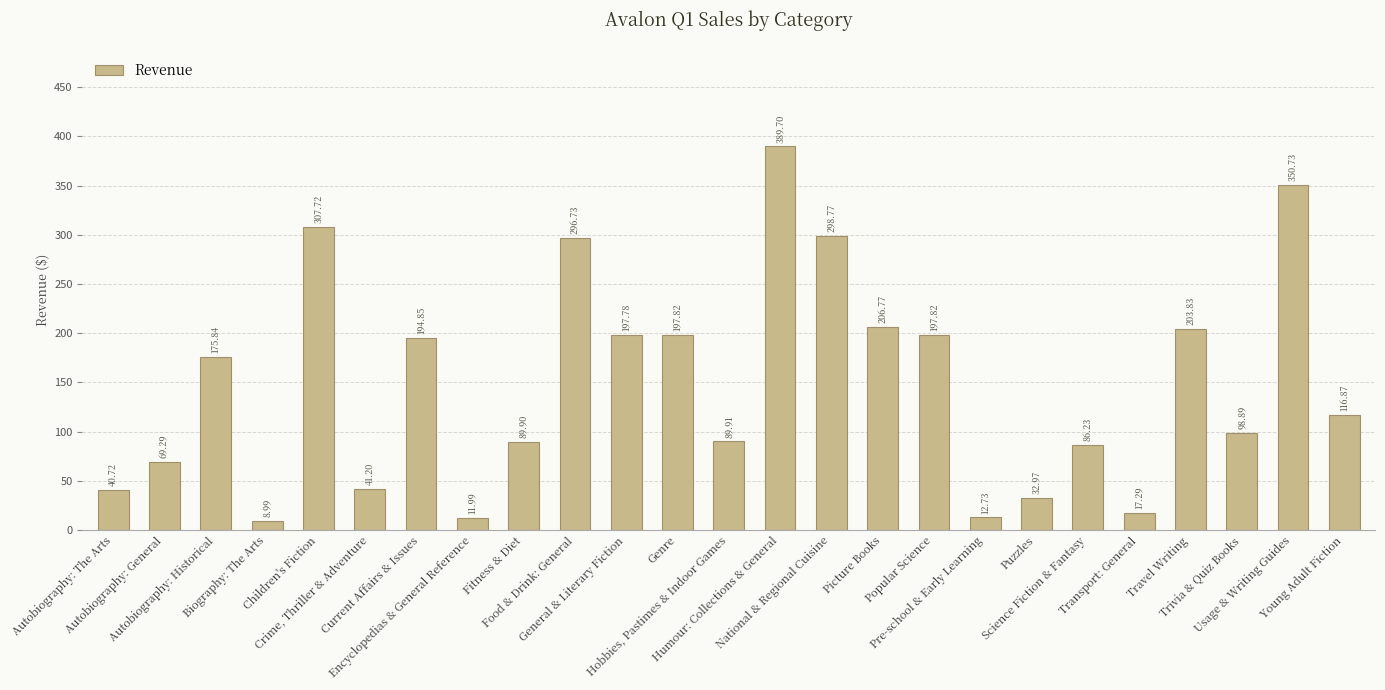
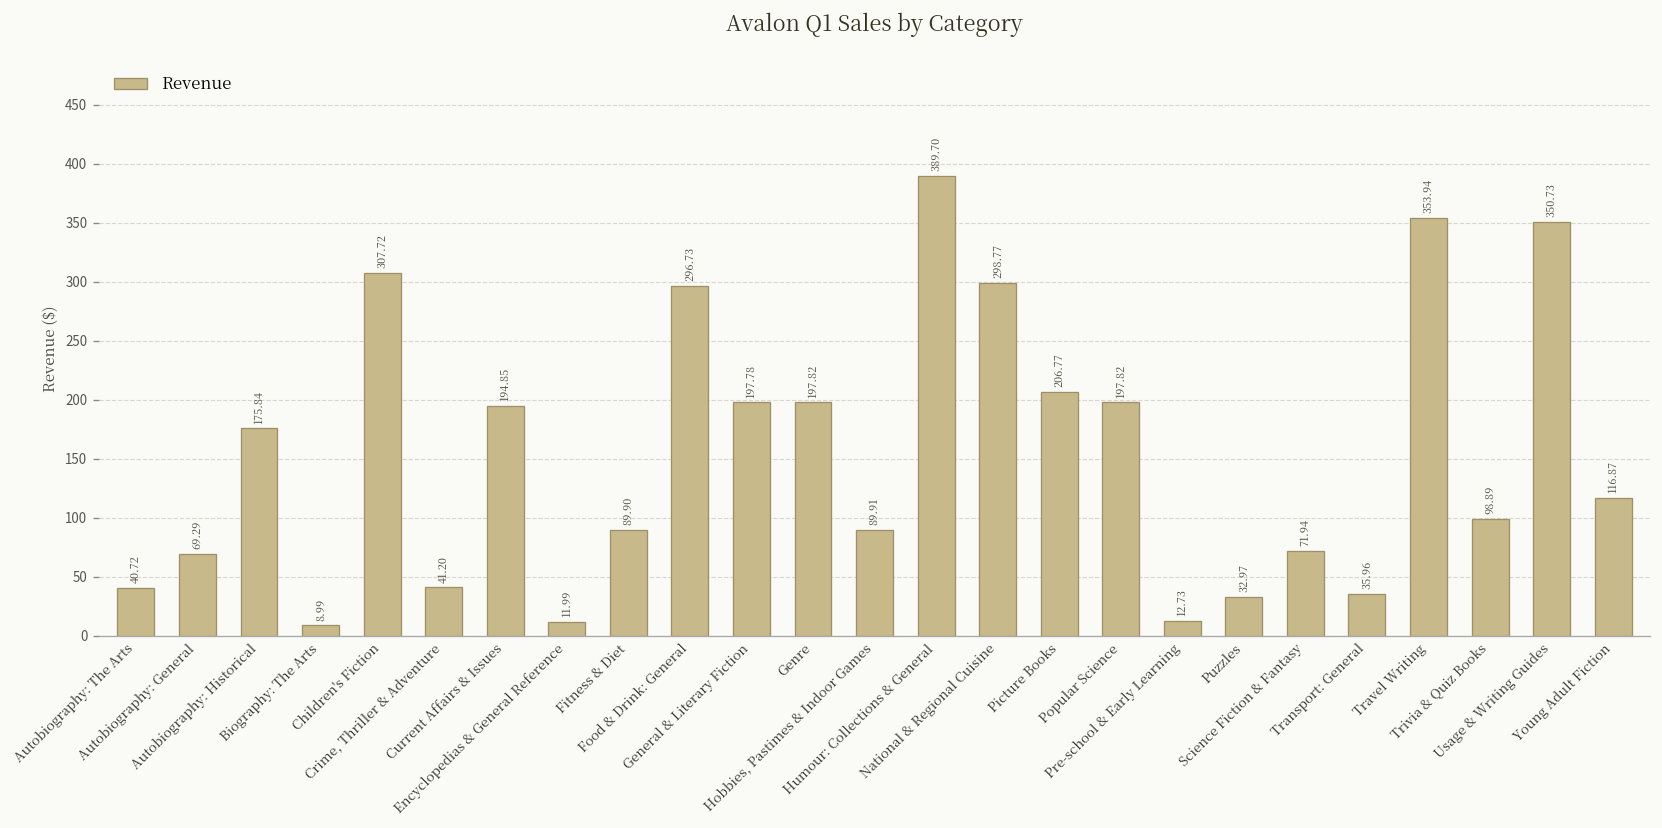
Science Fiction & Fantasy: 86.23 -> 71.94
Transport: General: 17.29 -> 35.96
Travel Writing: 203.83 -> 353.94
